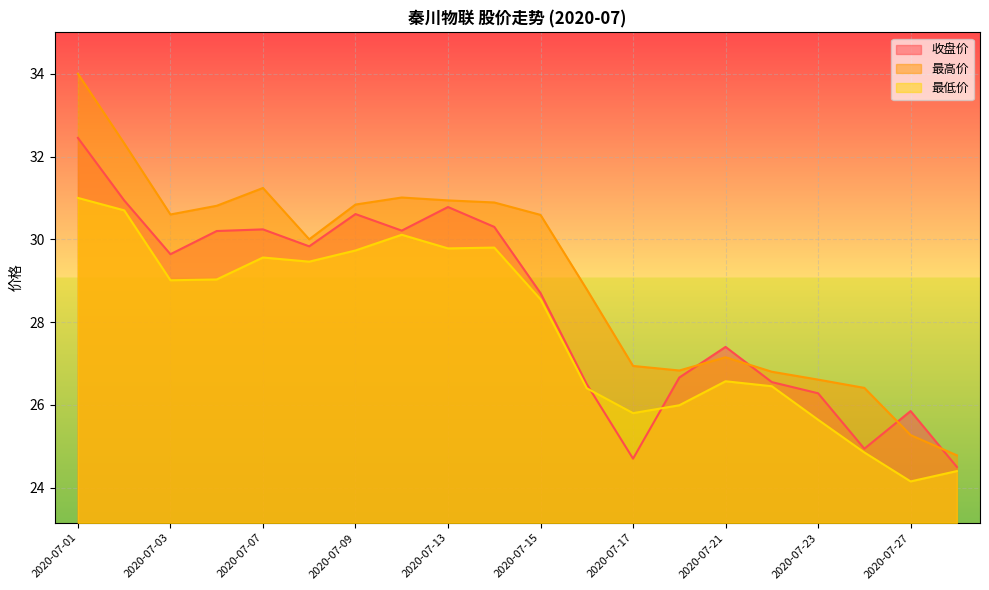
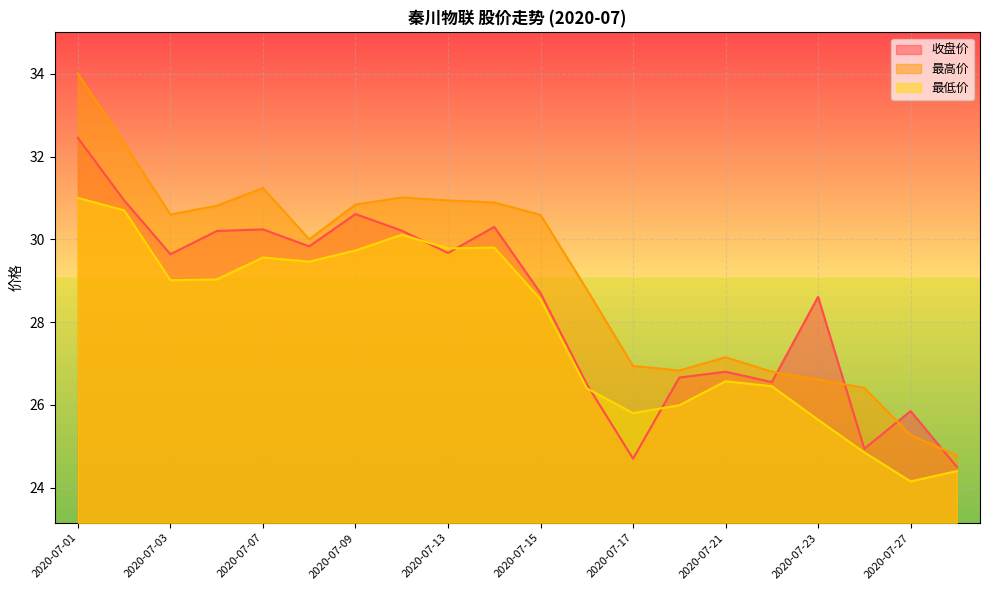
收盘价, 2020-07-13: 30.8 -> 29.7
收盘价, 2020-07-21: 27.4 -> 26.8
收盘价, 2020-07-23: 26.3 -> 28.6
